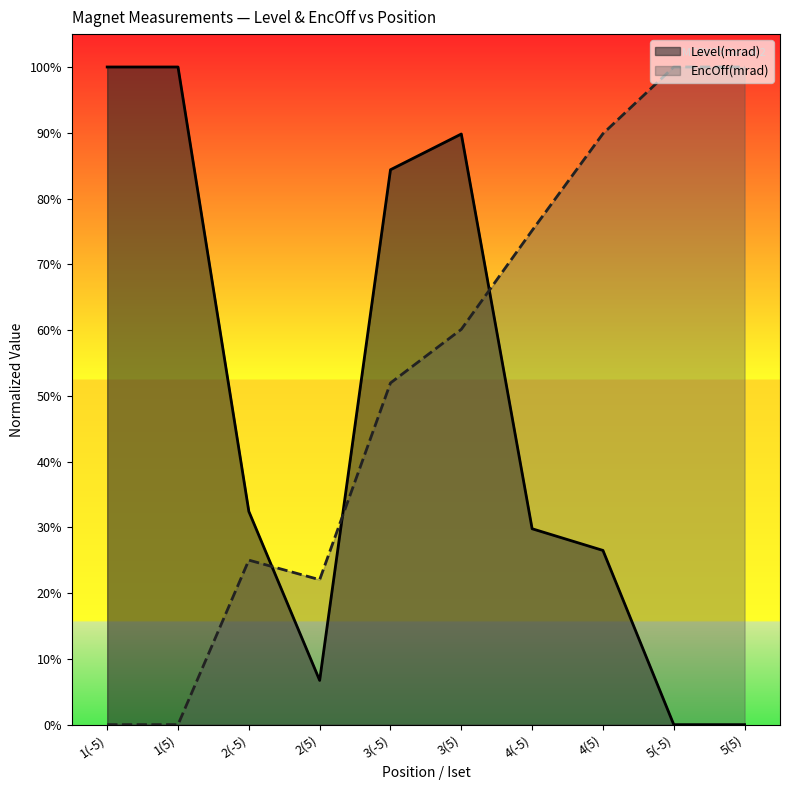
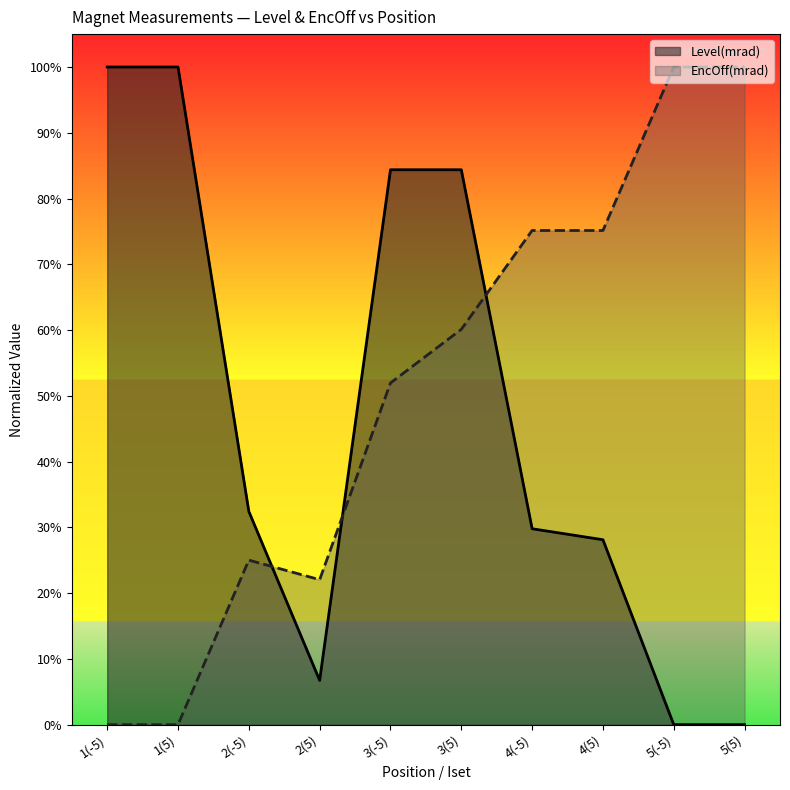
Level(mrad), 3(5): 90% -> 84%
Level(mrad), 4(5): 26% -> 28%
EncOff(mrad), 4(5): 90% -> 75%
